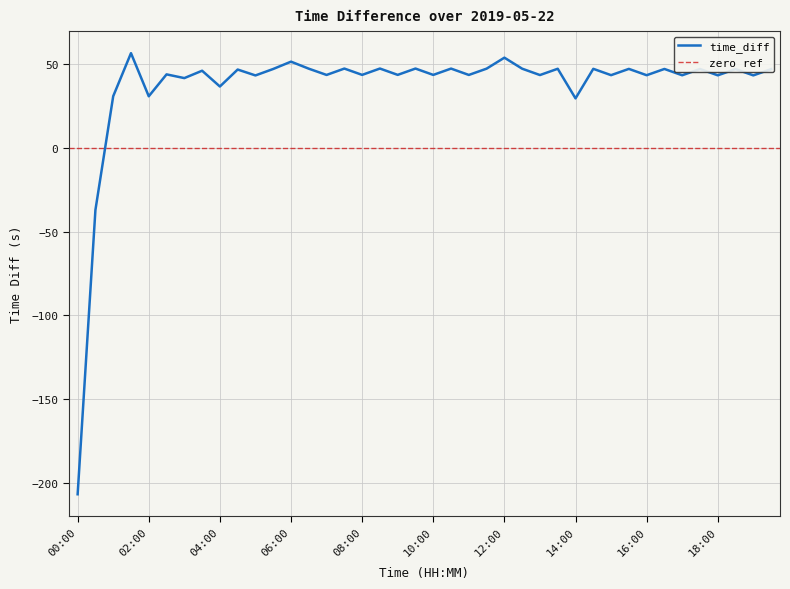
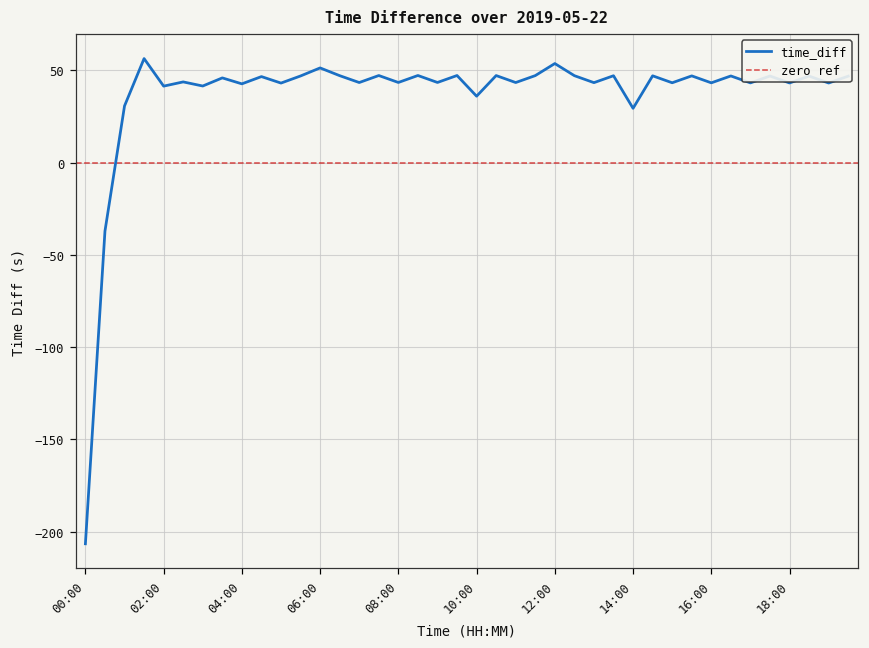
02:00: 31 -> 41
04:00: 36 -> 43
10:00: 43 -> 36
